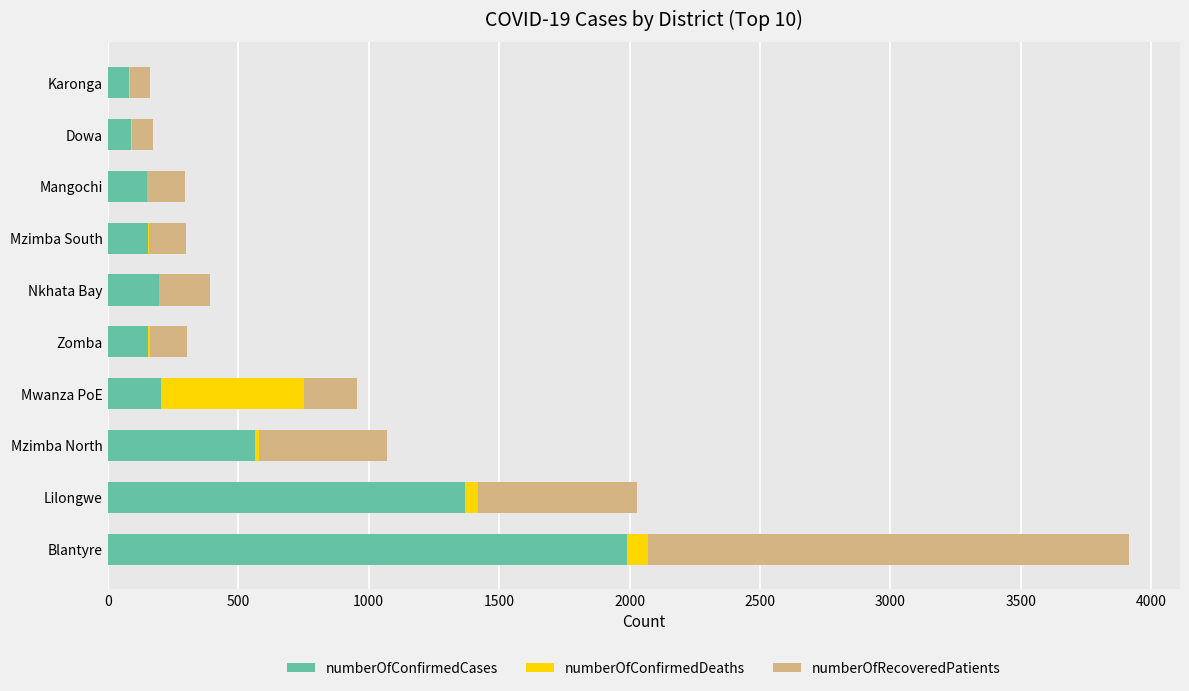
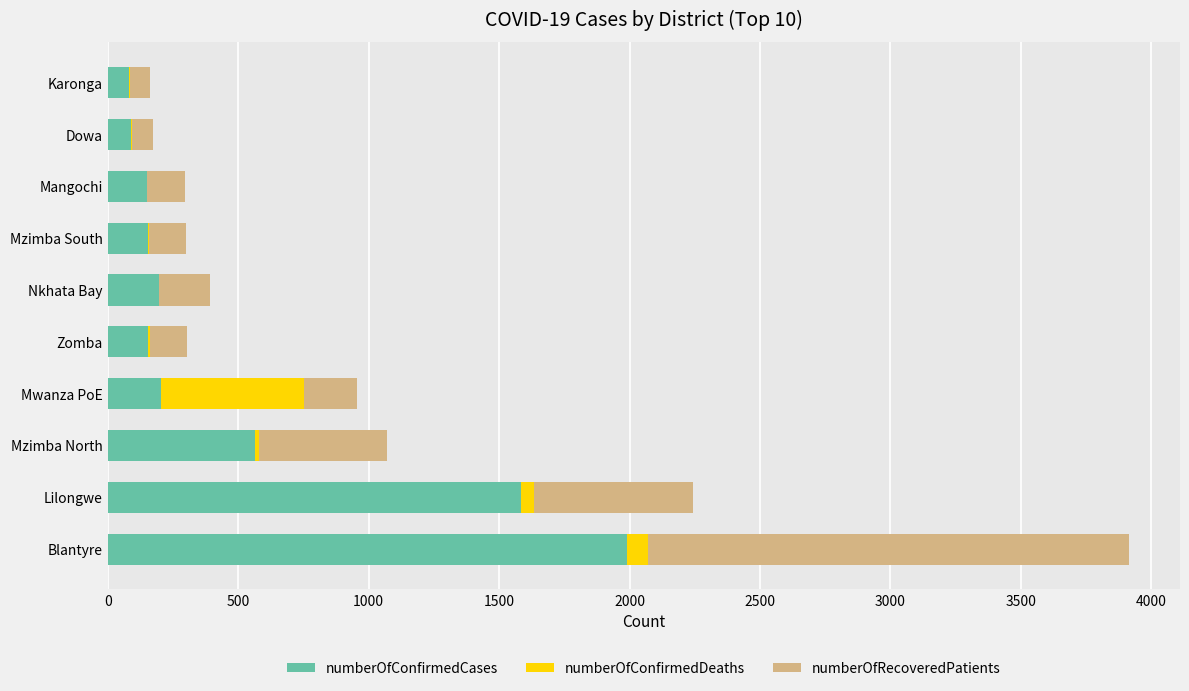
numberOfConfirmedCases, Lilongwe: 1370 -> 1590
